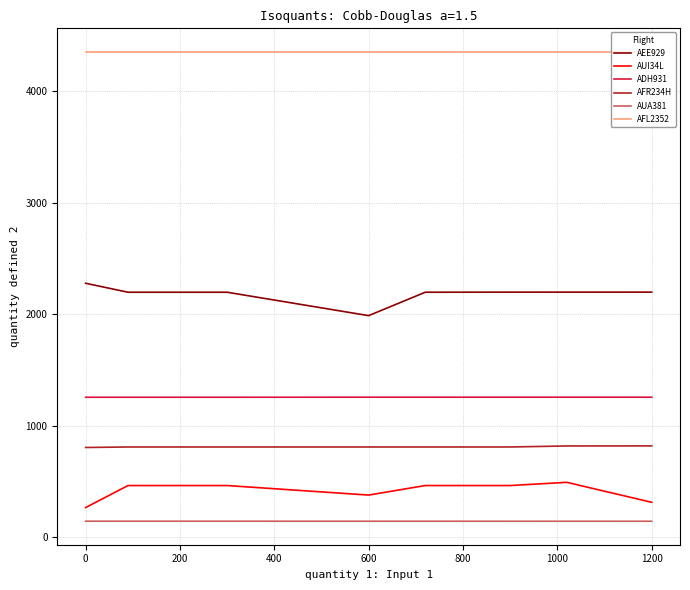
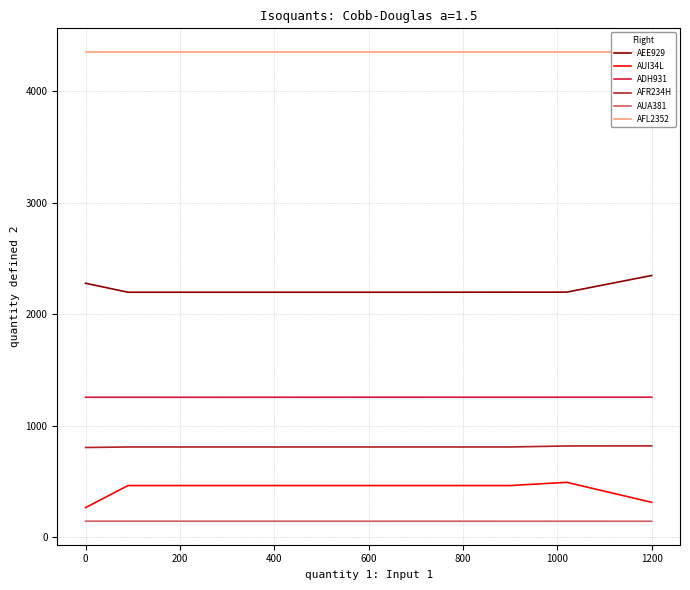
AEE929, 600: 1990 -> 2200
AUI34L, 600: 380 -> 460
AEE929, 1200: 2200 -> 2350
